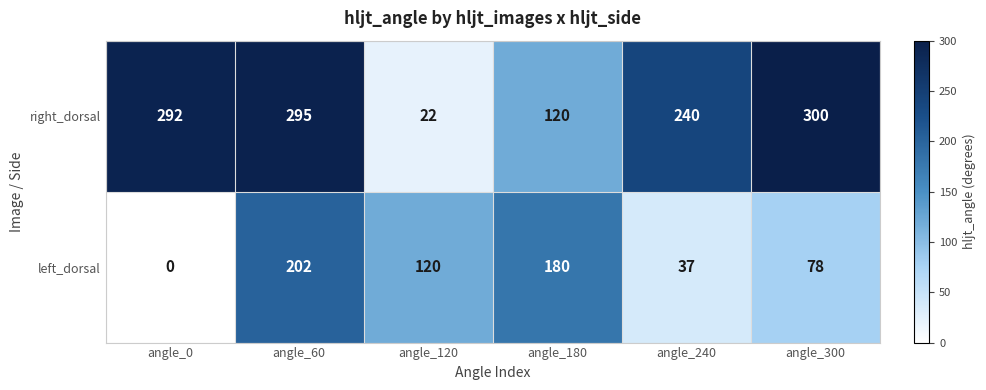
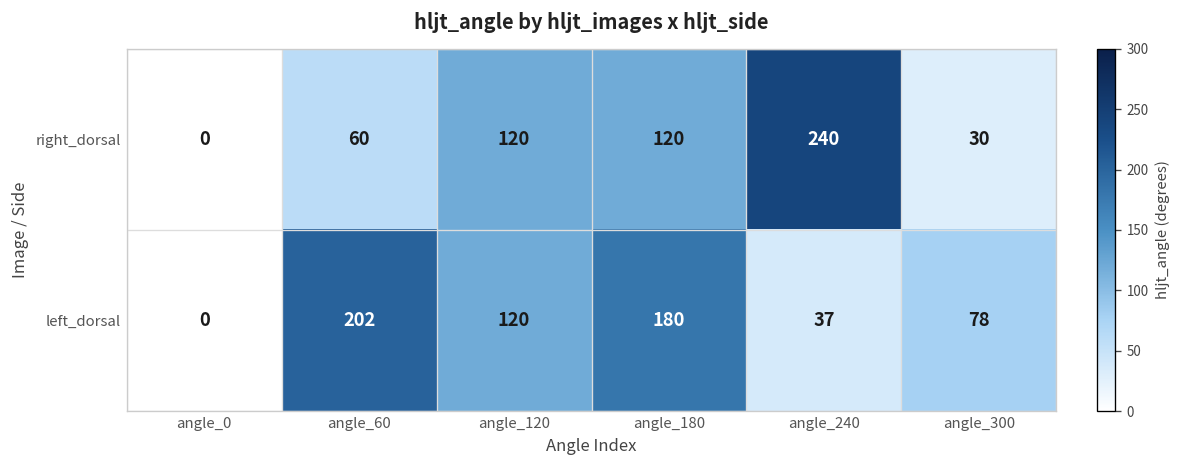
right_dorsal, angle_0: 292 -> 0
right_dorsal, angle_60: 295 -> 60
right_dorsal, angle_120: 22 -> 120
right_dorsal, angle_300: 300 -> 30
